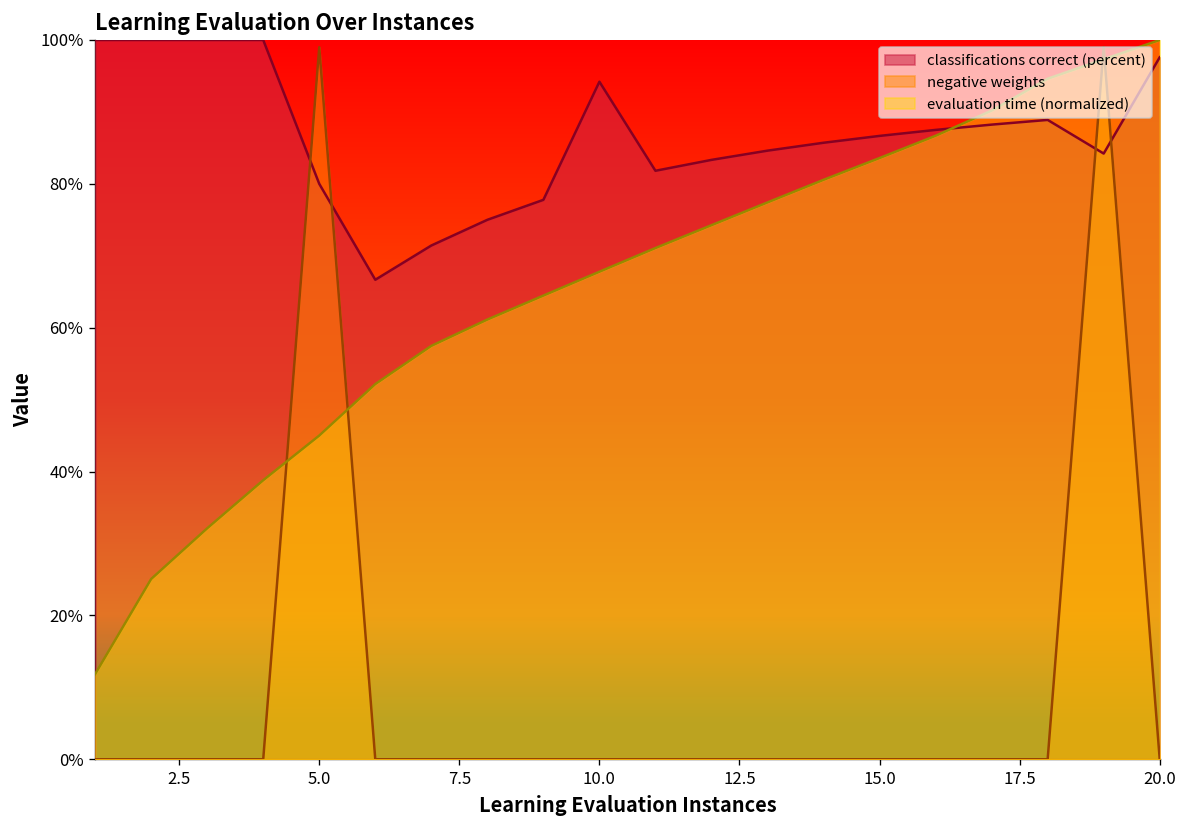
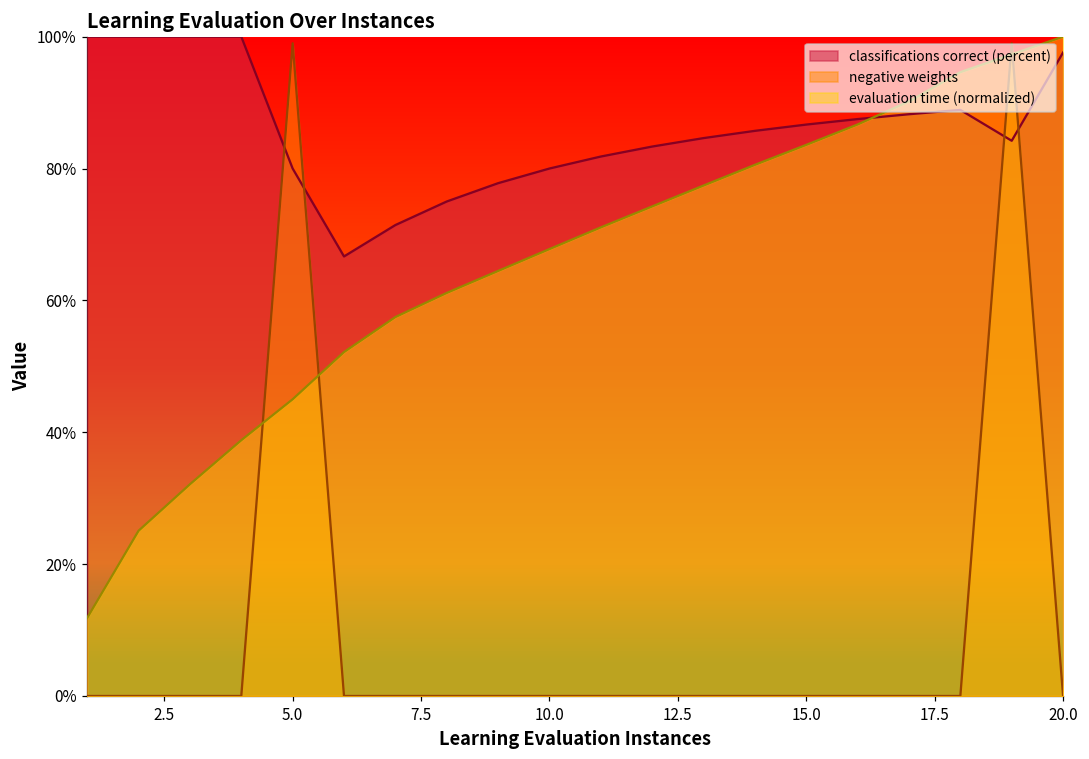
classifications correct (percent), 10.0: 94% -> 80%
